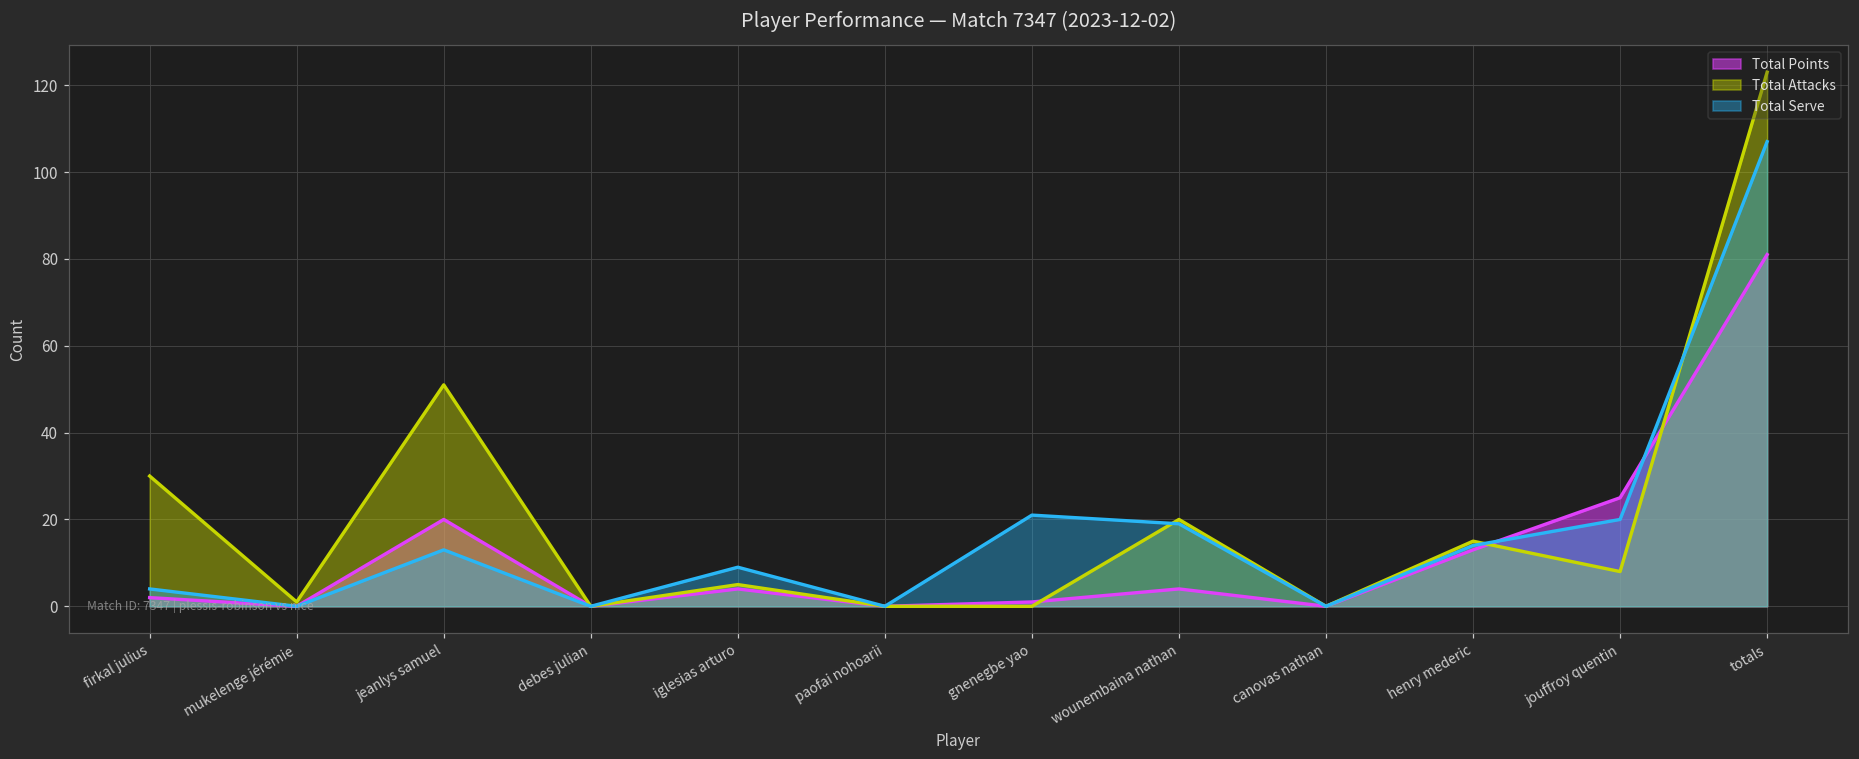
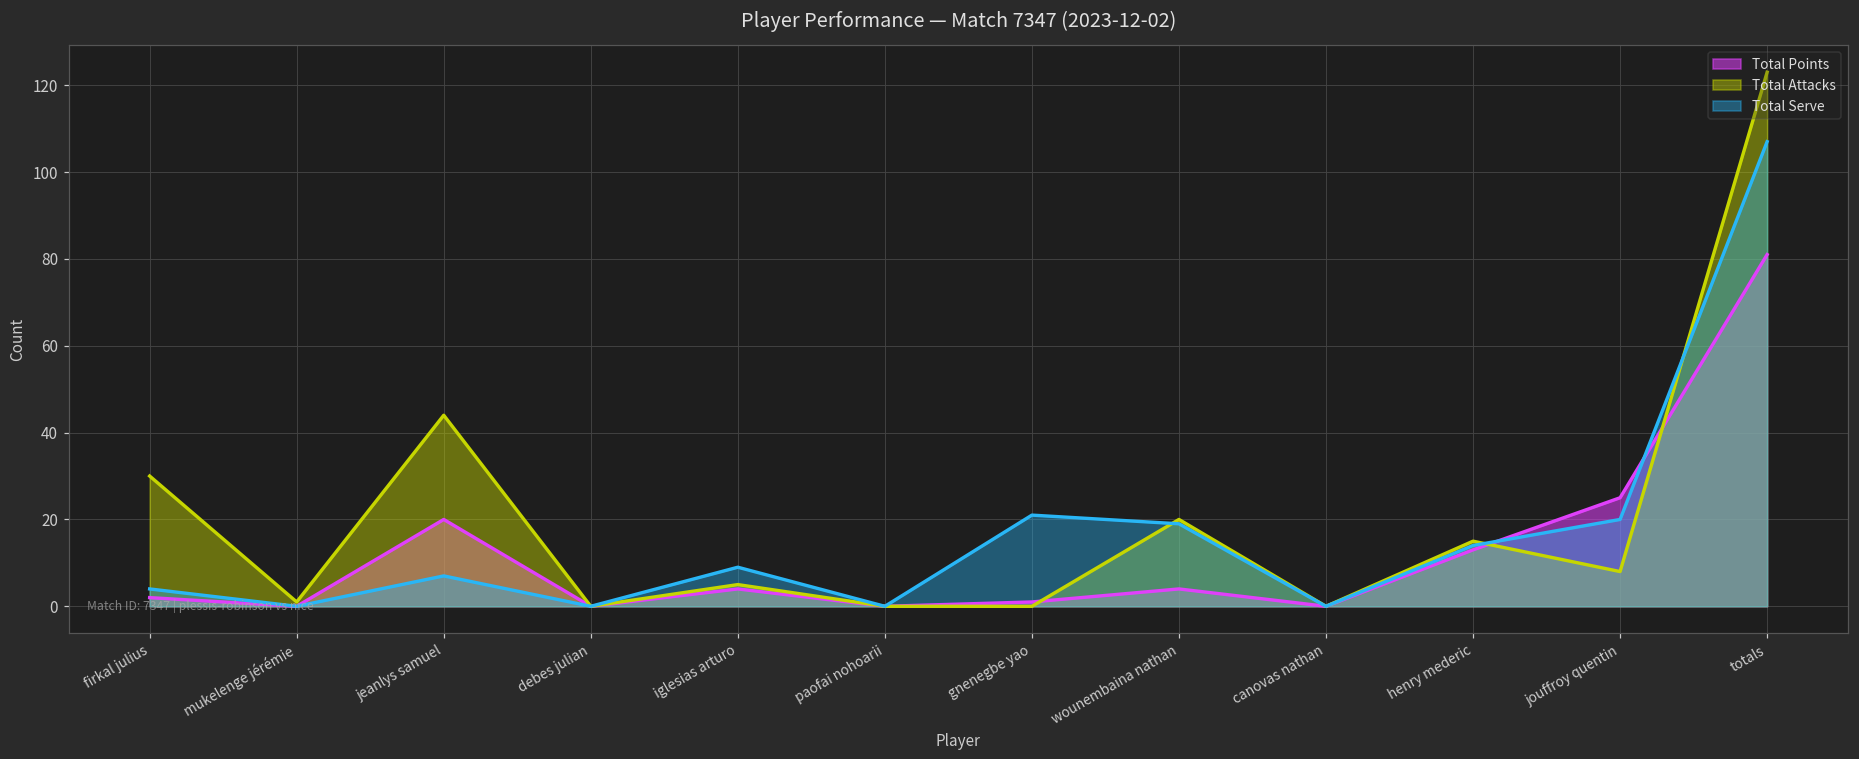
Total Attacks, jeanlys samuel: 51 -> 44
Total Serve, jeanlys samuel: 13 -> 7
